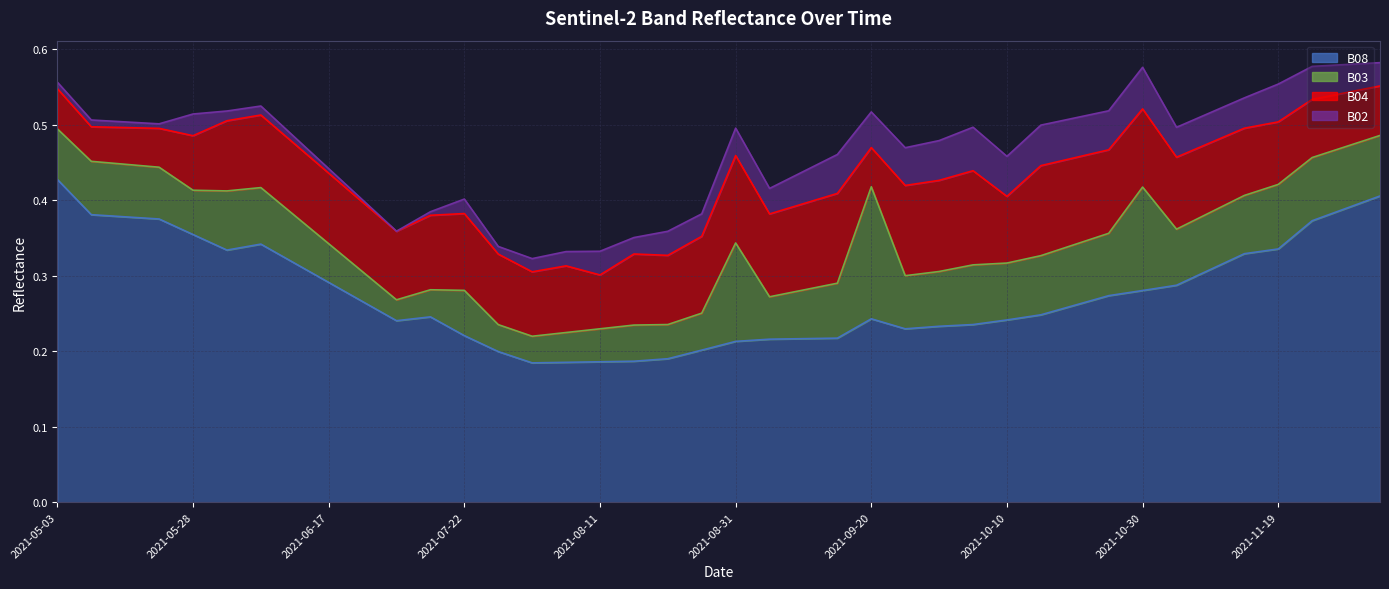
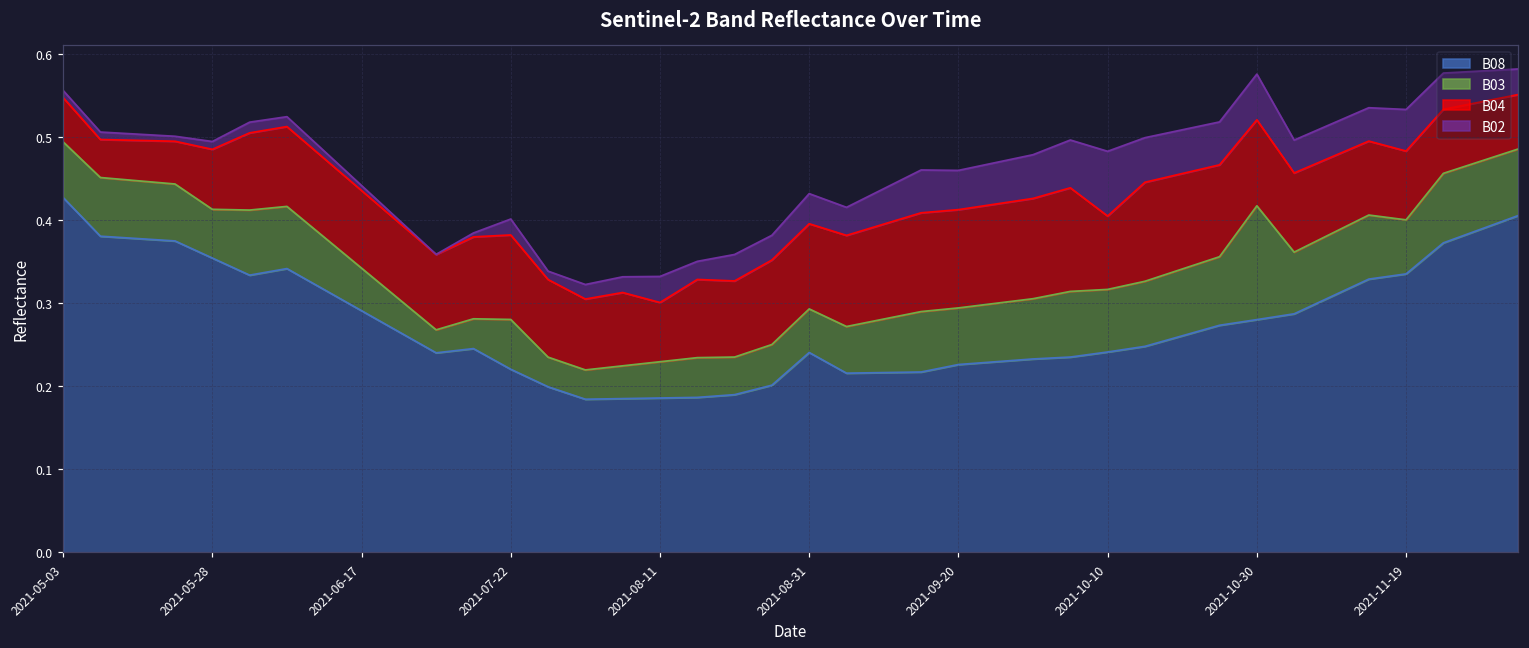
B02, 2021-05-28: 0.03 -> 0.01
B08, 2021-08-31: 0.21 -> 0.24
B03, 2021-08-31: 0.13 -> 0.05
B04, 2021-08-31: 0.12 -> 0.10
B08, 2021-09-20: 0.24 -> 0.23
B03, 2021-09-20: 0.18 -> 0.07
B04, 2021-09-20: 0.05 -> 0.12
B02, 2021-10-10: 0.05 -> 0.08
B03, 2021-11-19: 0.09 -> 0.07
